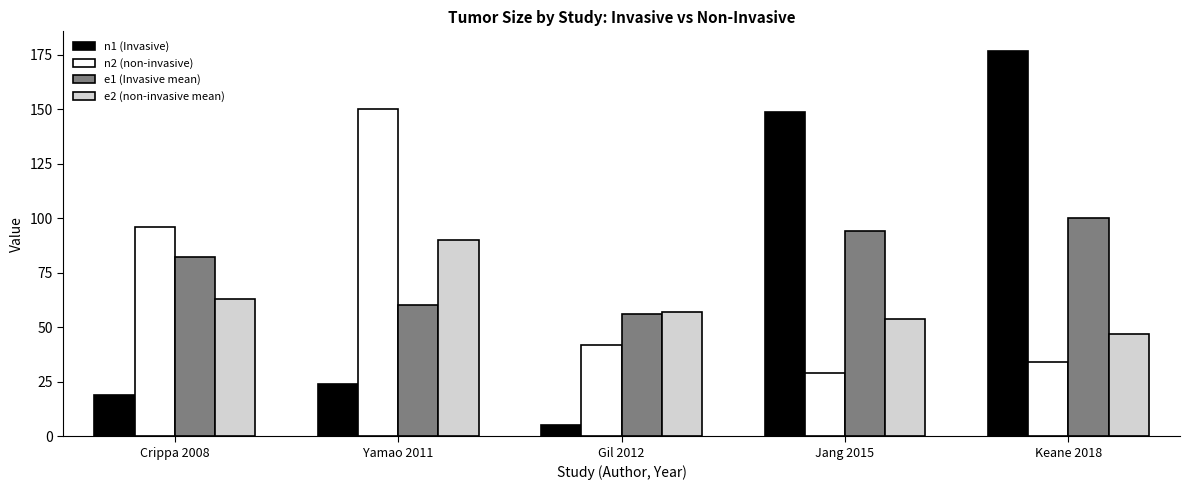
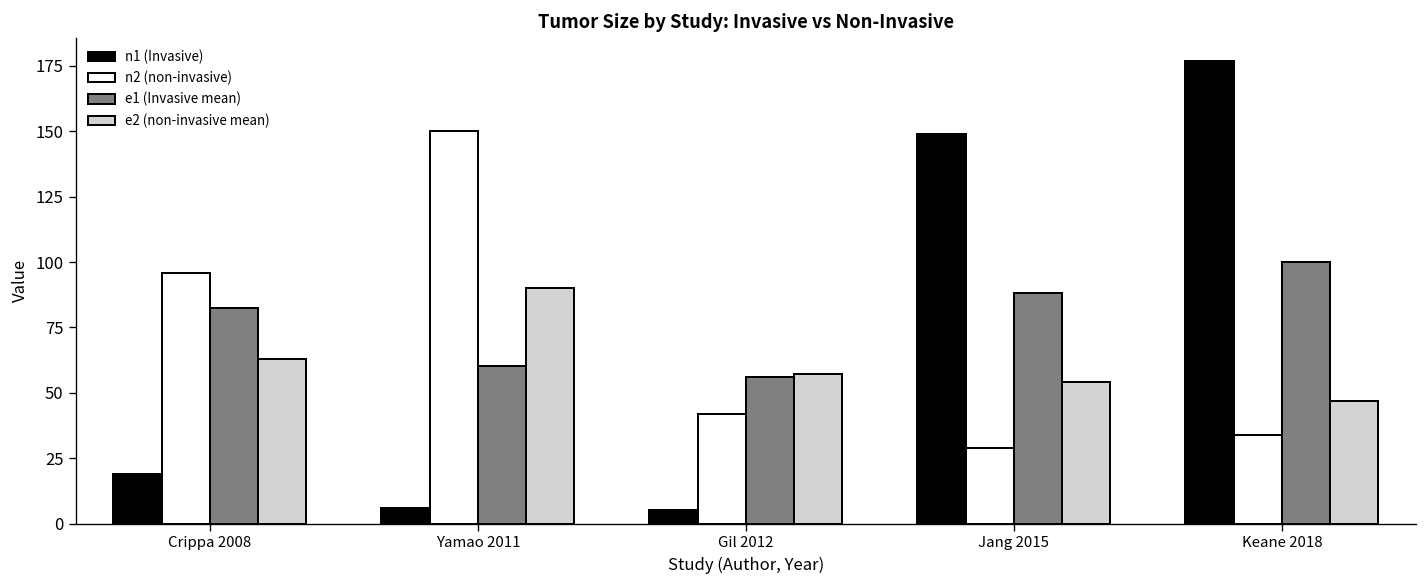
n1 (Invasive), Yamao 2011: 24 -> 6
e1 (Invasive mean), Jang 2015: 94 -> 88
